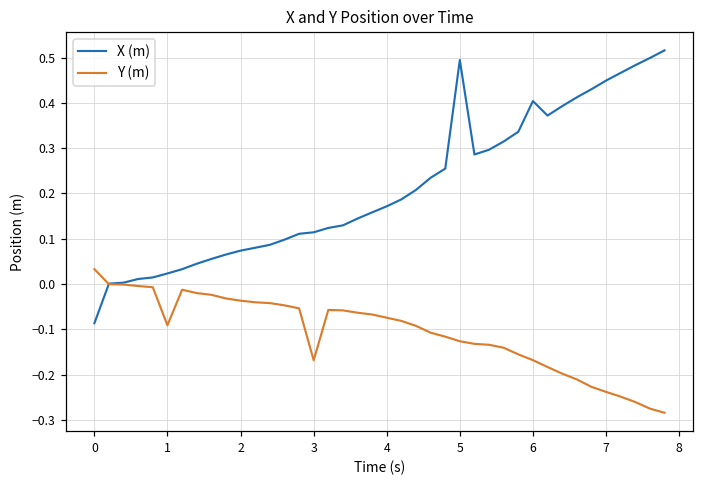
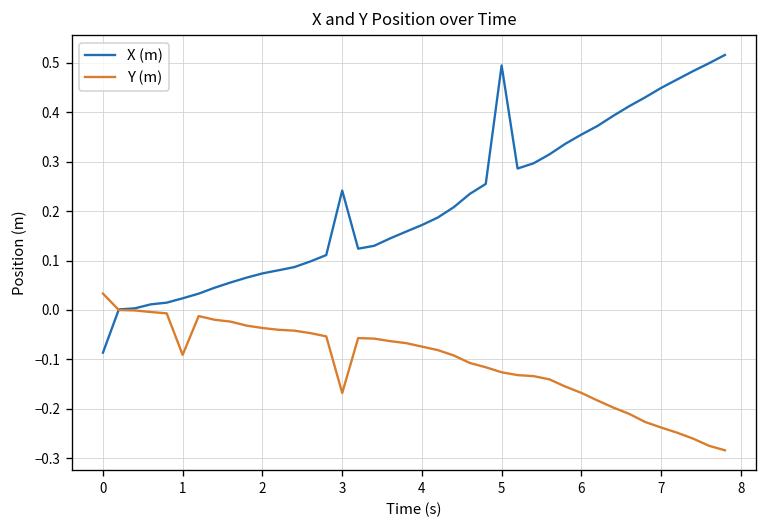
X (m), 3: 0.11 -> 0.24
X (m), 6: 0.40 -> 0.35
